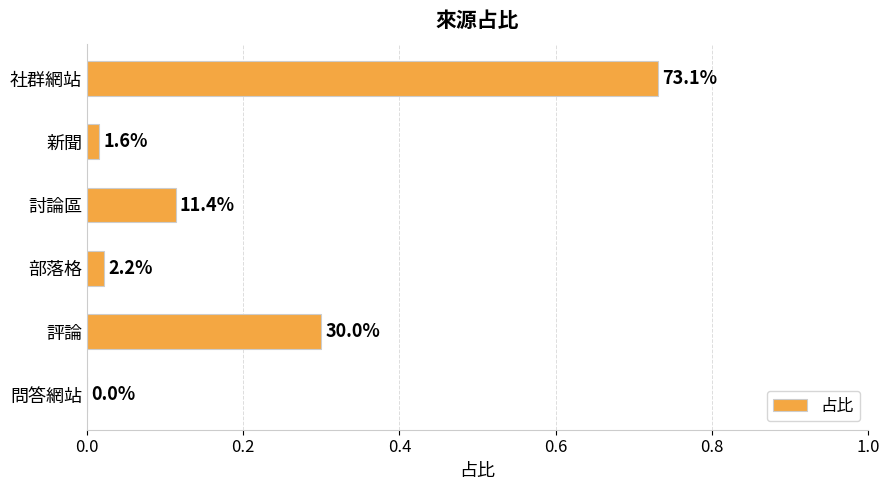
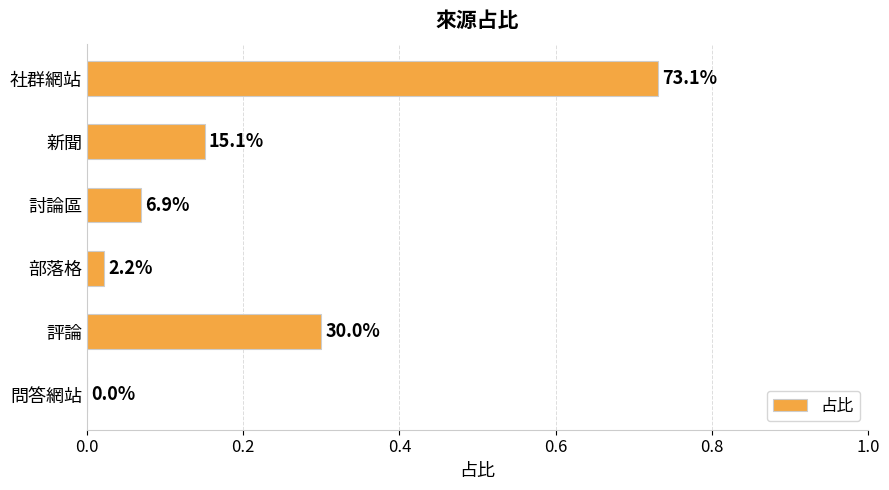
新聞: 1.6% -> 15.1%
討論區: 11.4% -> 6.9%
